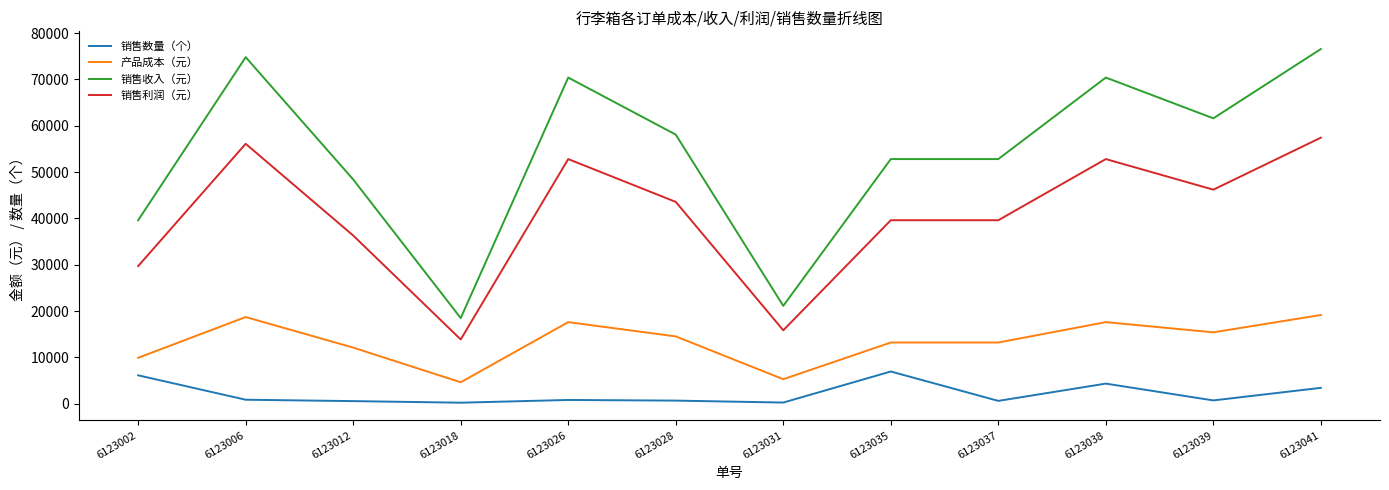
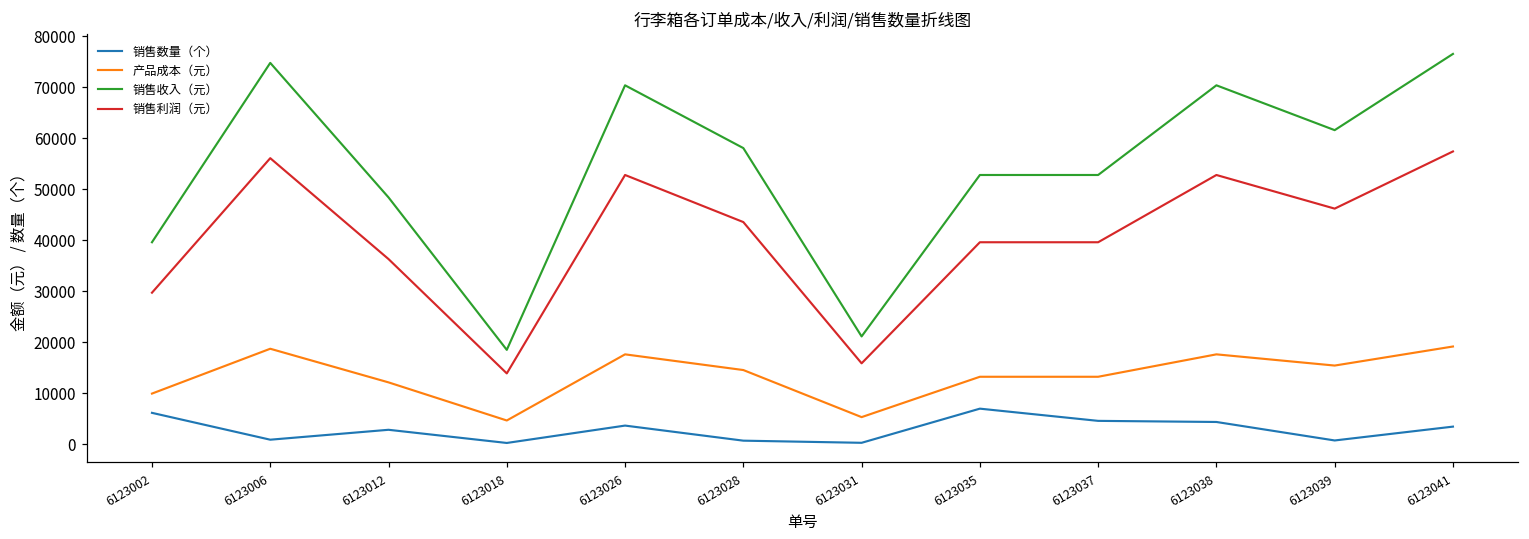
销售数量（个）, 6123012: 1000 -> 3000
销售数量（个）, 6123026: 1000 -> 4000
销售数量（个）, 6123037: 1000 -> 5000
